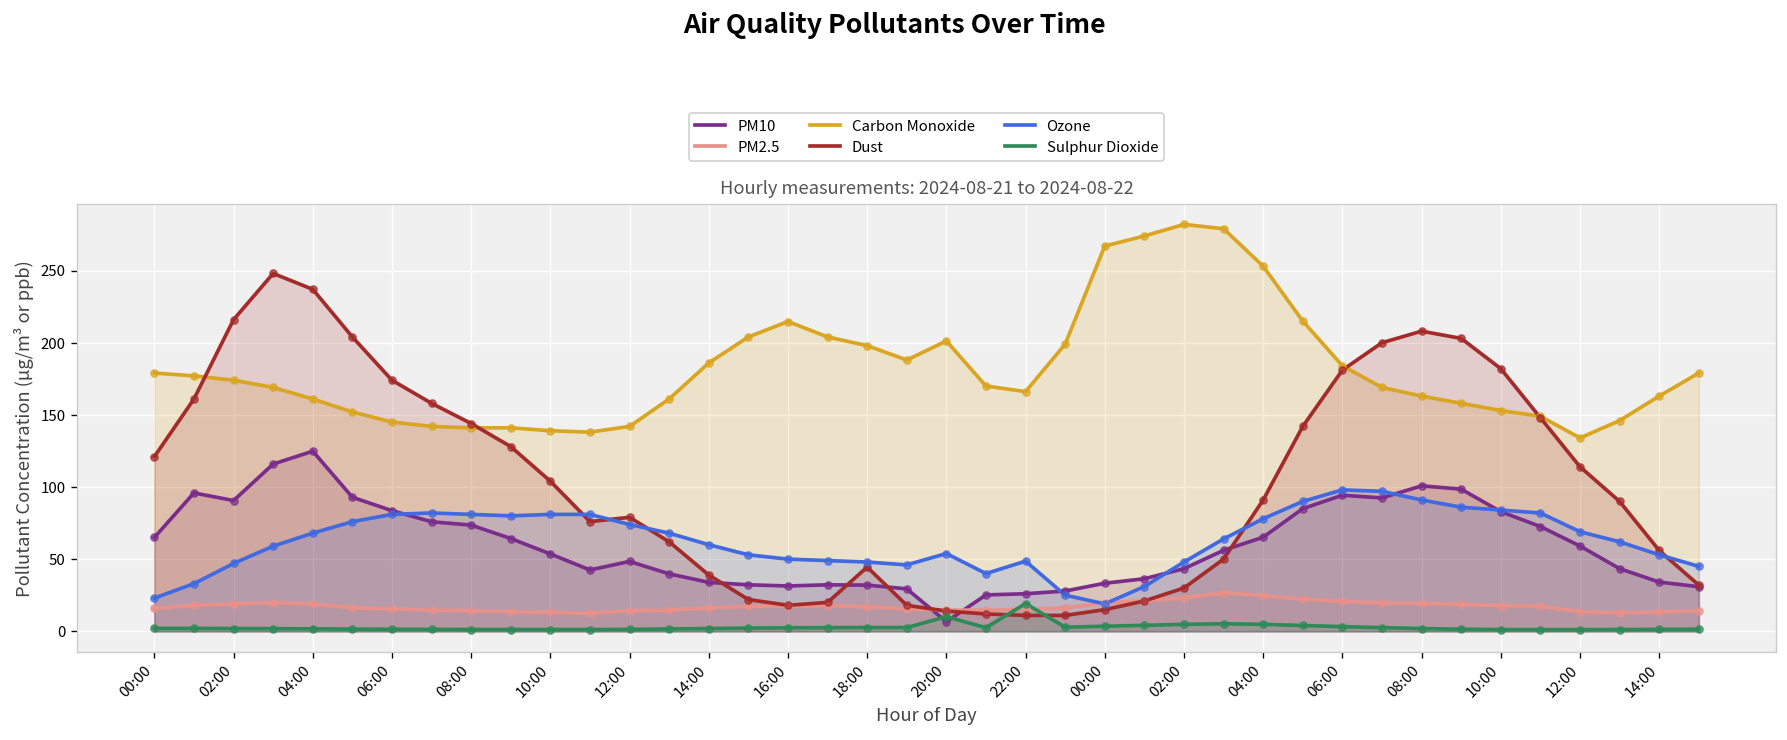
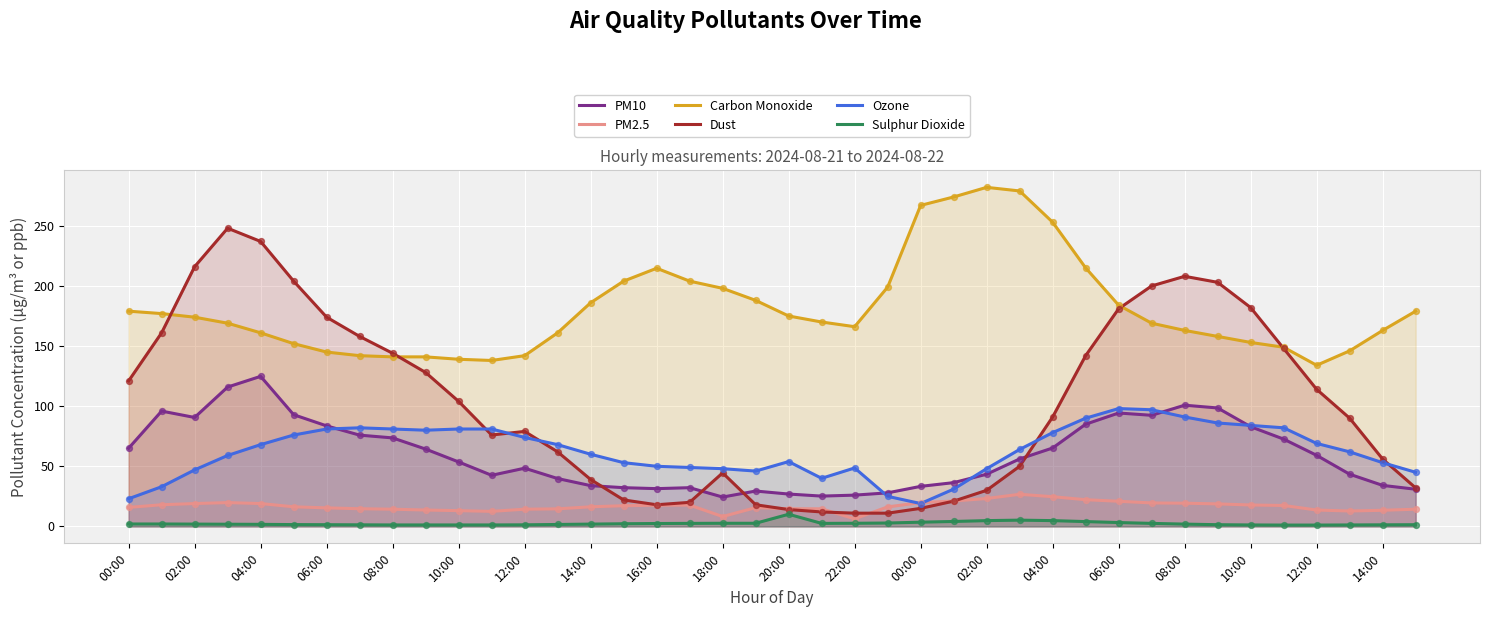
PM10, 18:00: 32 -> 24
PM2.5, 18:00: 17 -> 8
PM10, 20:00: 7 -> 27
Carbon Monoxide, 20:00: 201 -> 175
PM2.5, 22:00: 15 -> 6
Sulphur Dioxide, 22:00: 19 -> 3
